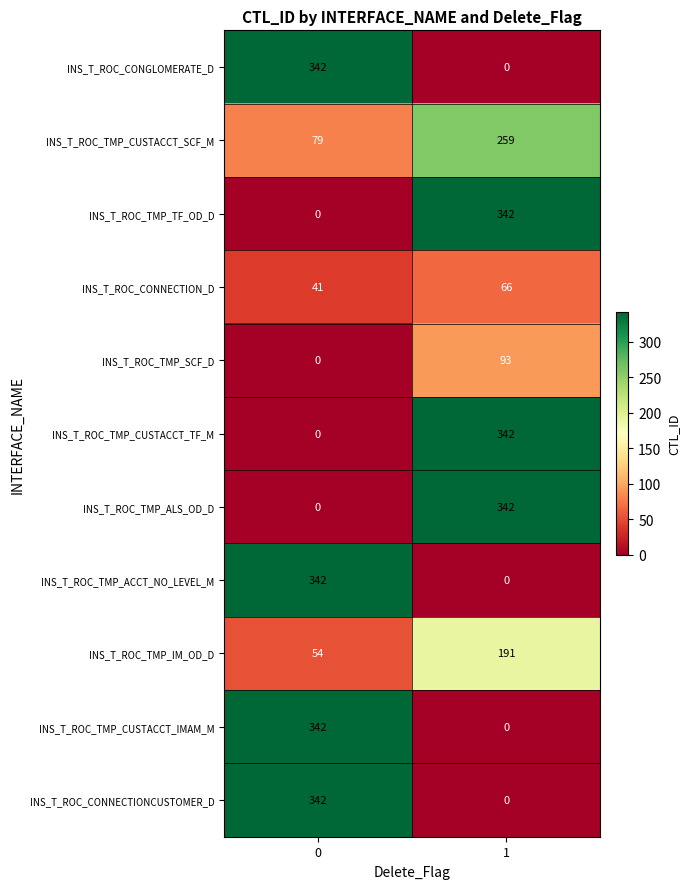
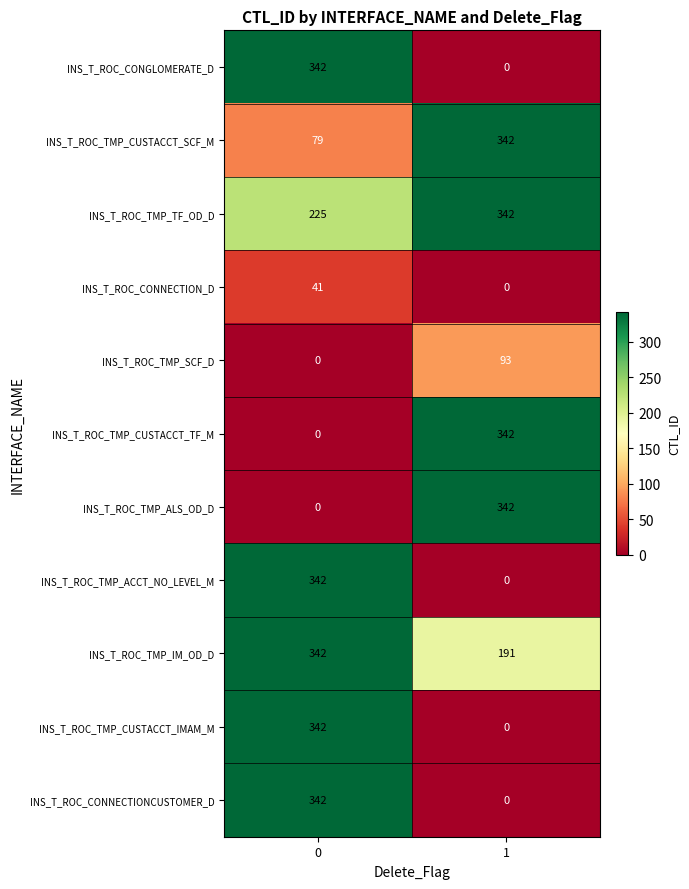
INS_T_ROC_TMP_CUSTACCT_SCF_M, 1: 259 -> 342
INS_T_ROC_TMP_TF_OD_D, 0: 0 -> 225
INS_T_ROC_CONNECTION_D, 1: 66 -> 0
INS_T_ROC_TMP_IM_OD_D, 0: 54 -> 342
